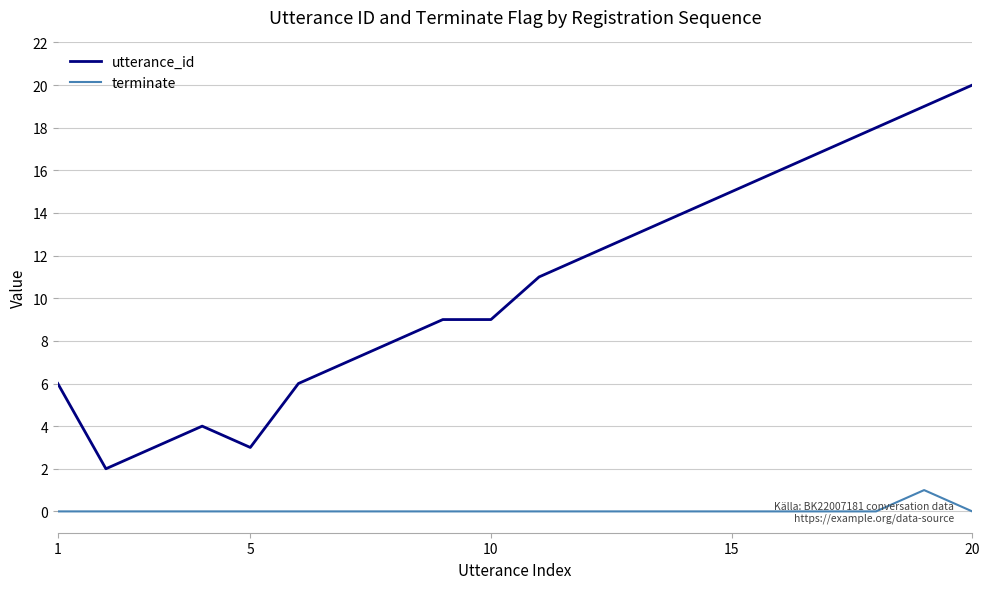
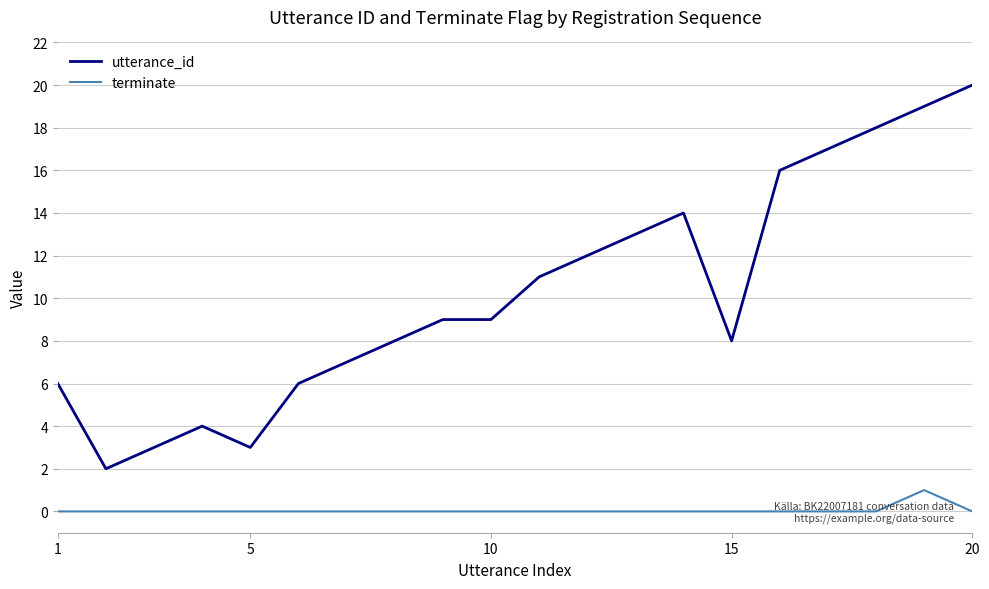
utterance_id, 15: 15 -> 8
